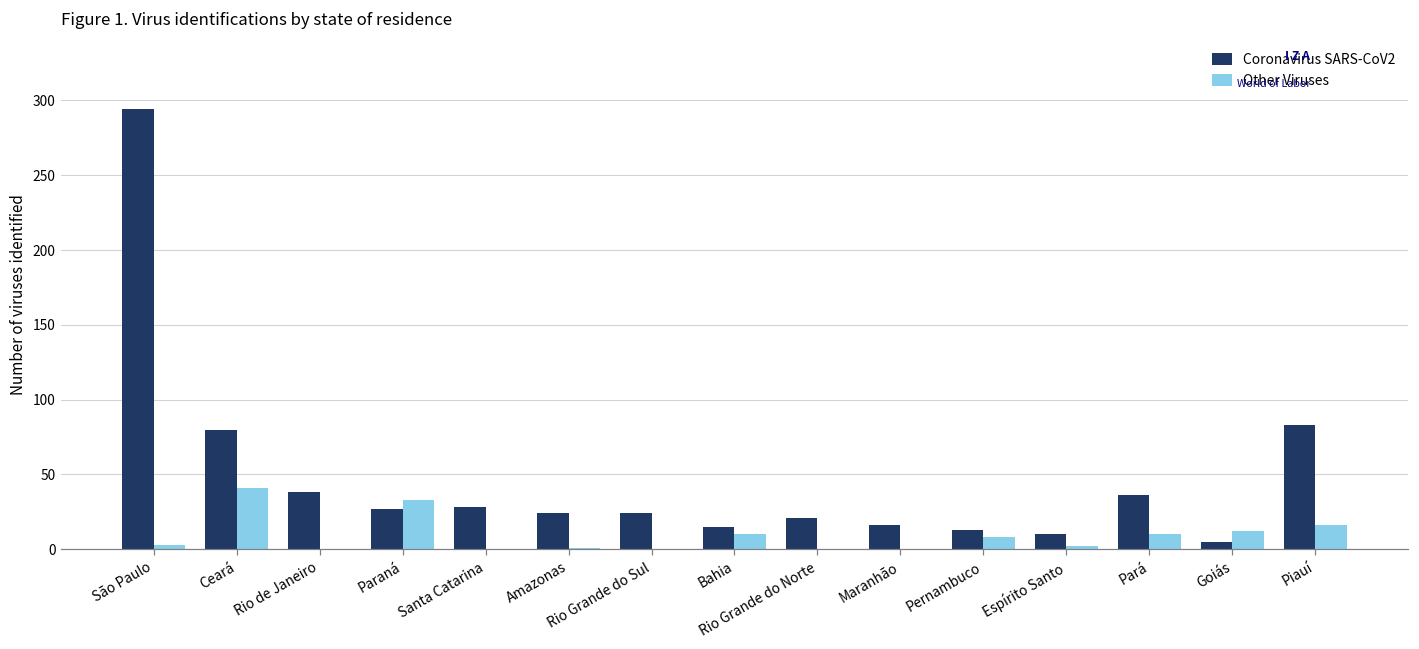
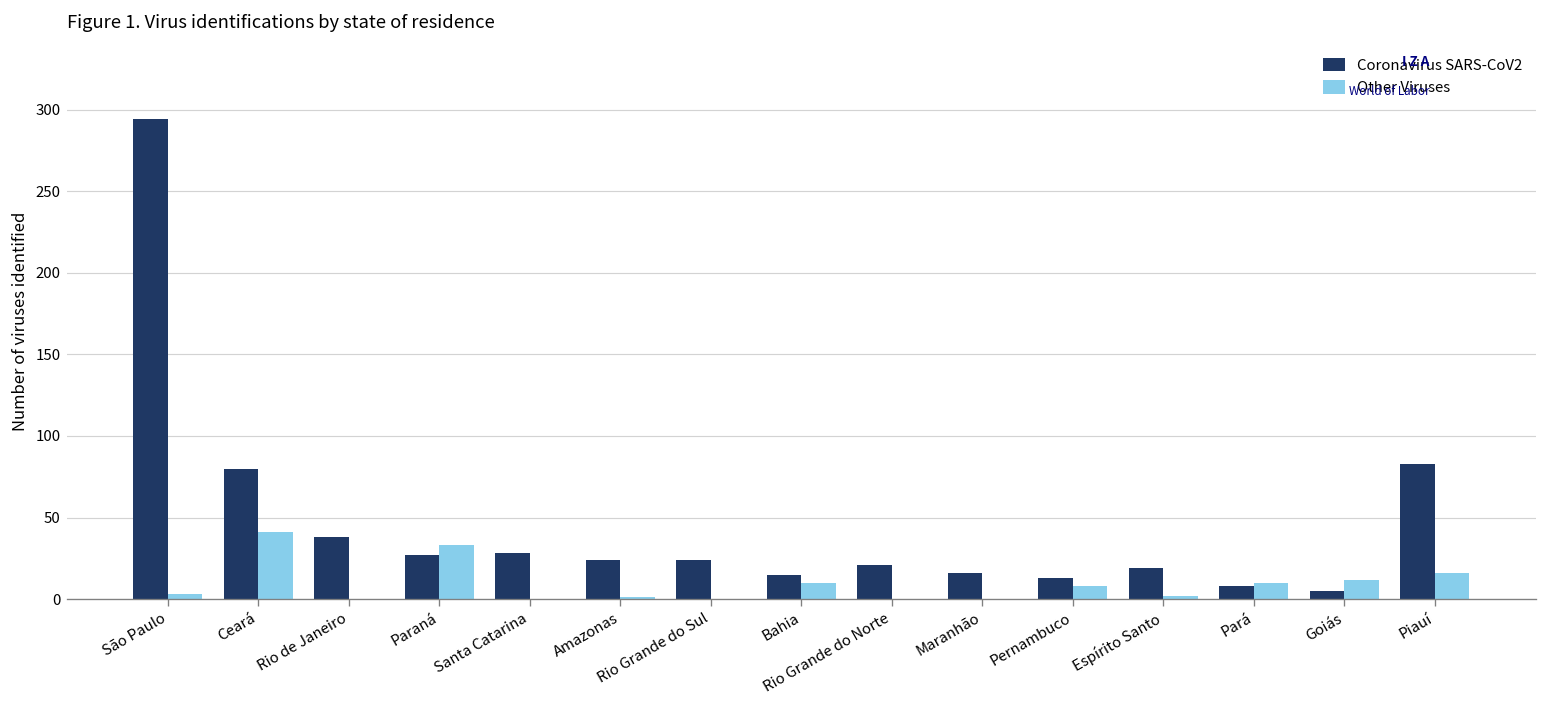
Coronavirus SARS-CoV2, Espírito Santo: 10 -> 19
Coronavirus SARS-CoV2, Pará: 36 -> 8
